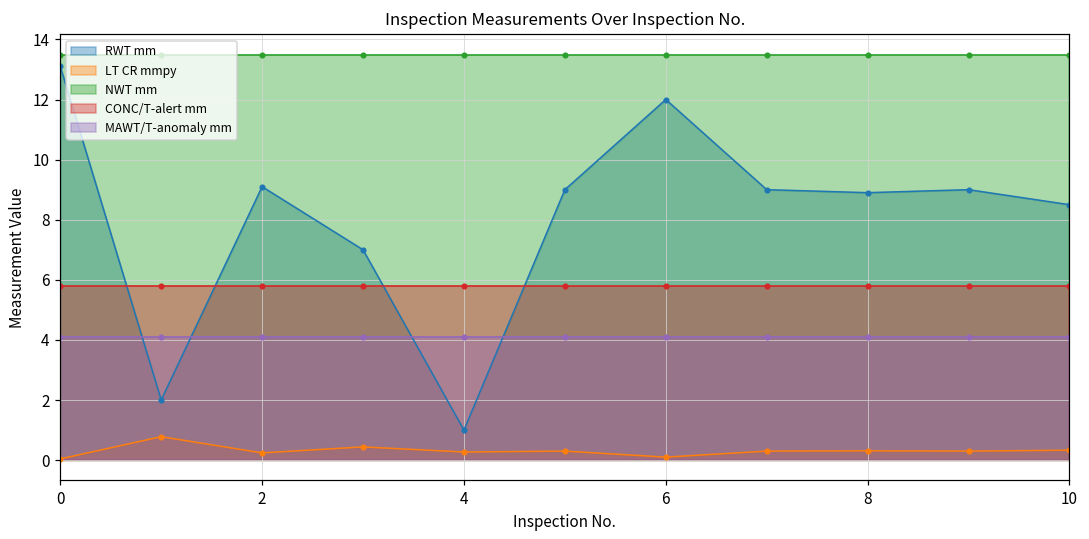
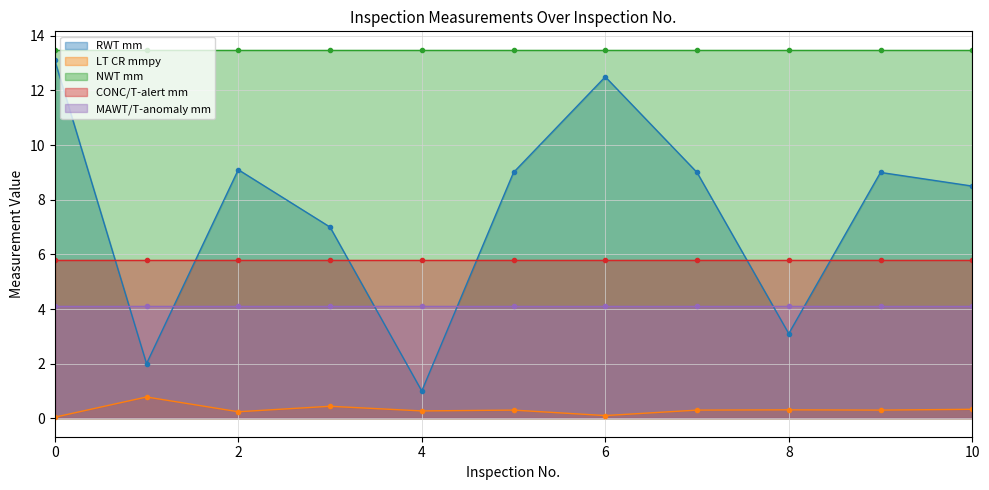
RWT mm, 6: 12.0 -> 12.5
RWT mm, 8: 8.9 -> 3.1
